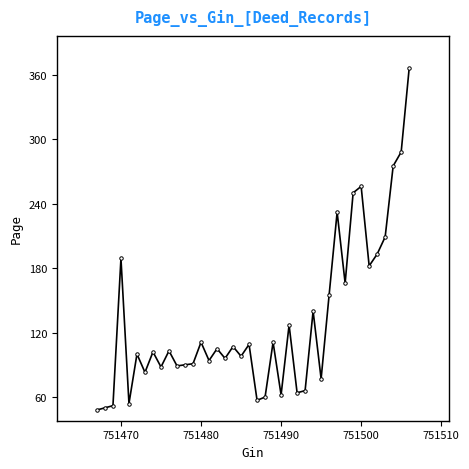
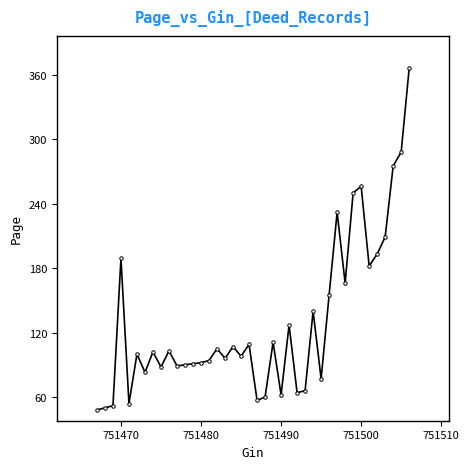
751480: 111 -> 92
